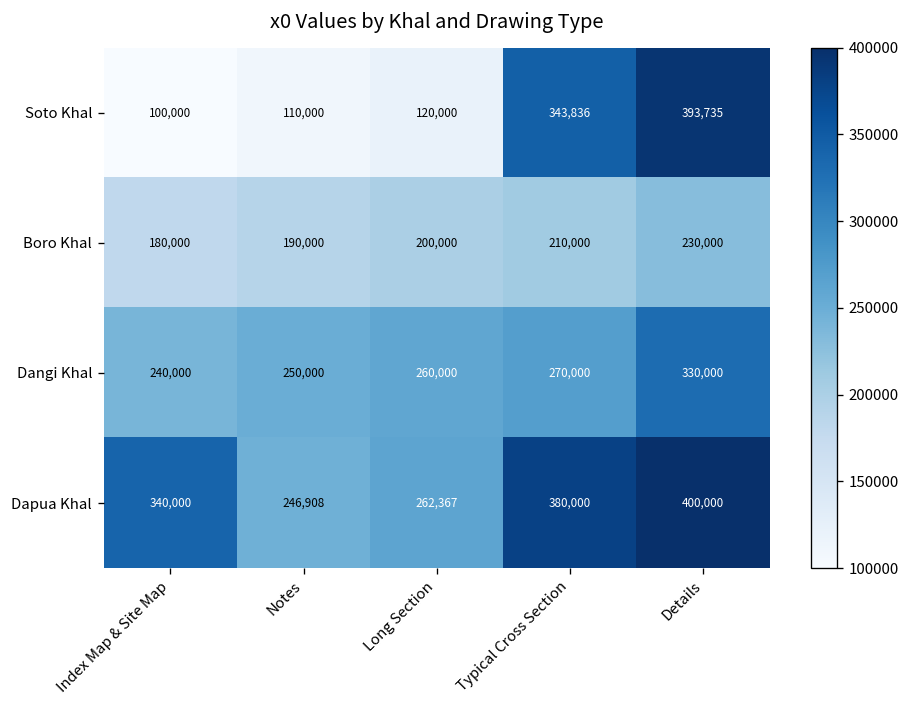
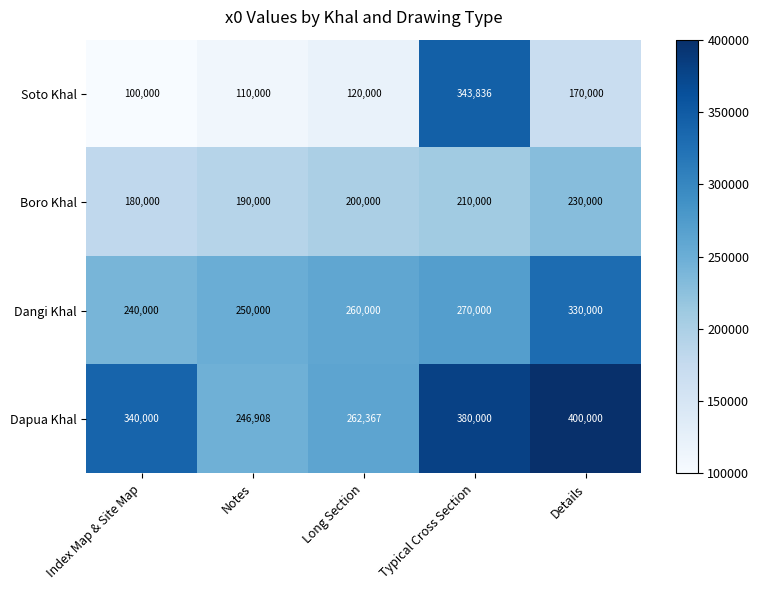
Soto Khal, Details: 393,735 -> 170,000
